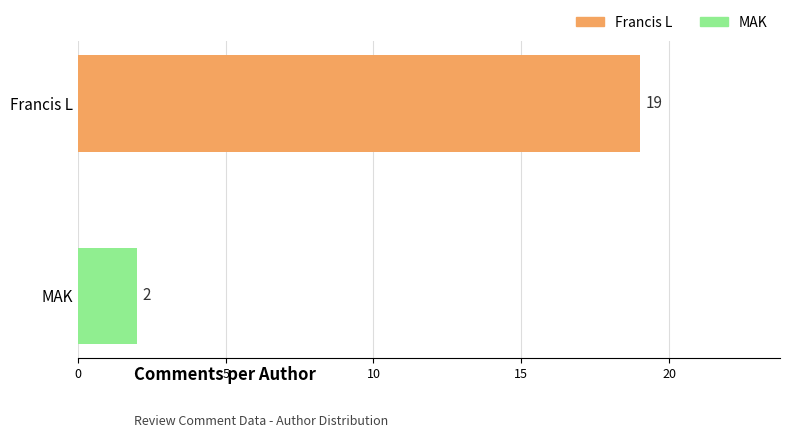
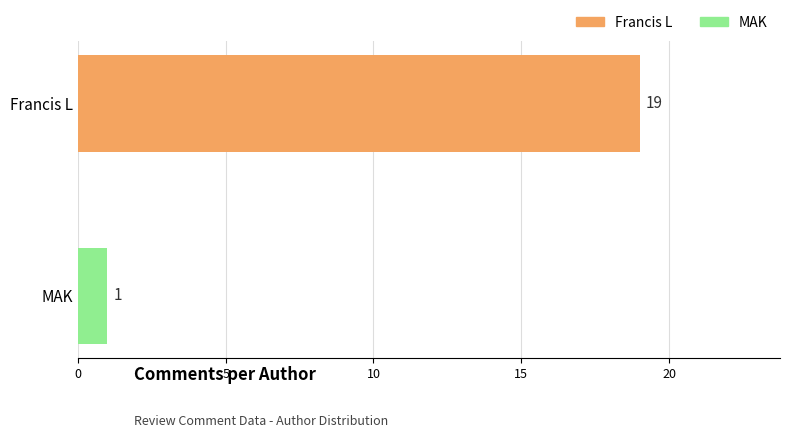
MAK: 2 -> 1
